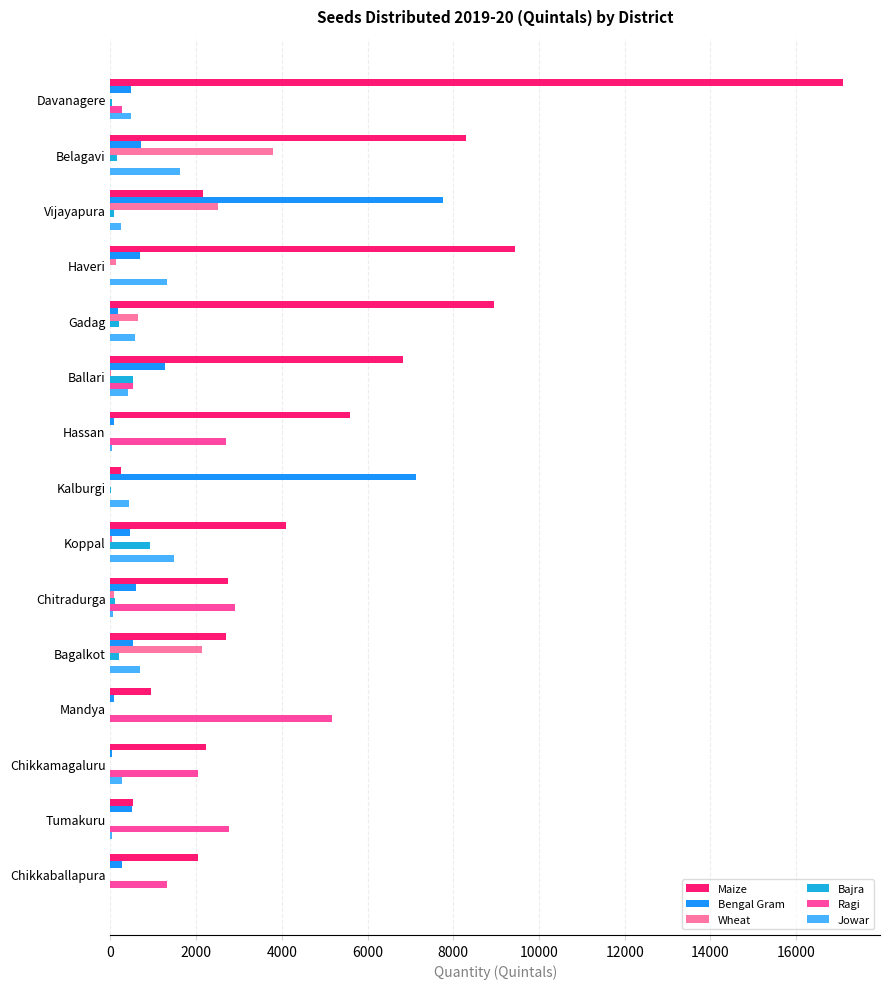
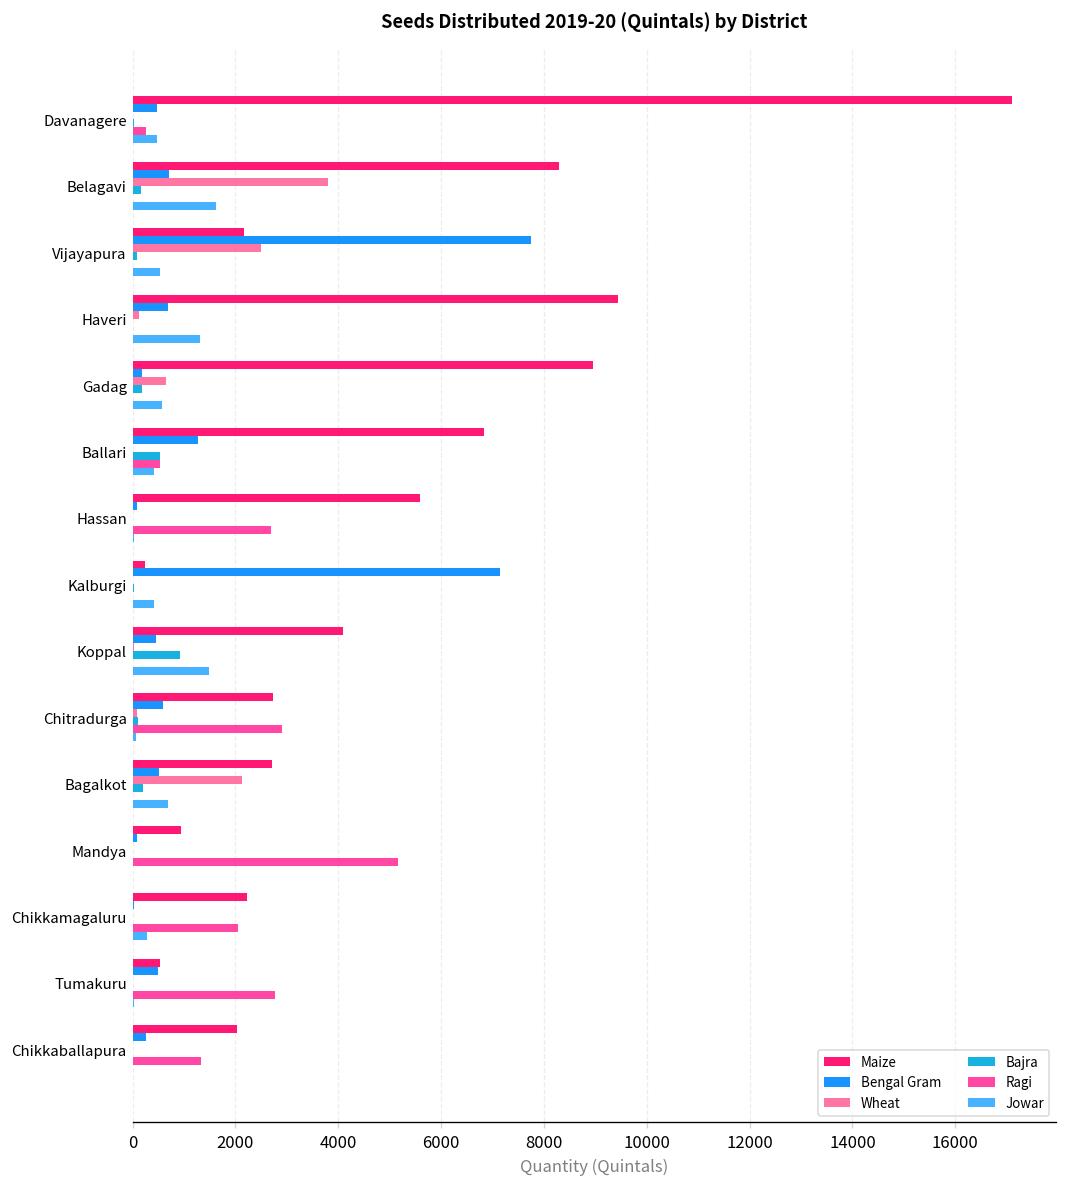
Jowar, Vijayapura: 300 -> 500
